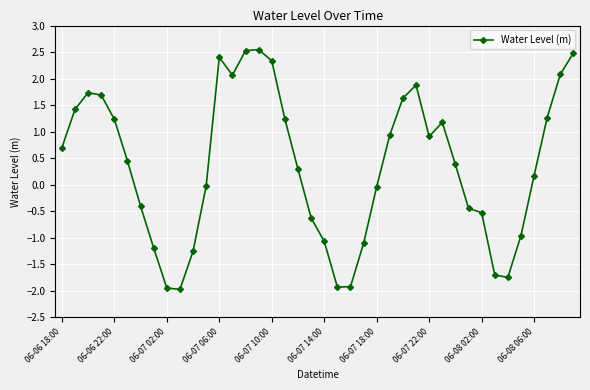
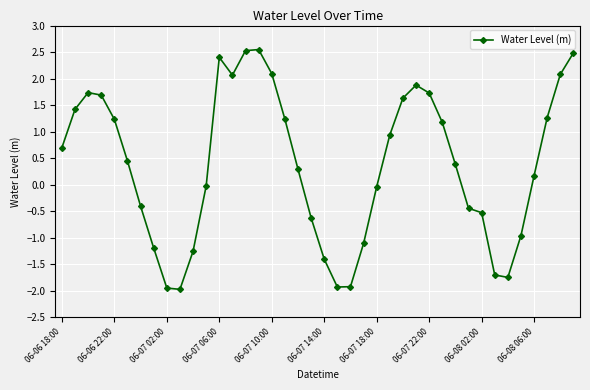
06-07 10:00: 2.3 -> 2.1
06-07 14:00: -1.1 -> -1.4
06-07 22:00: 0.9 -> 1.7
